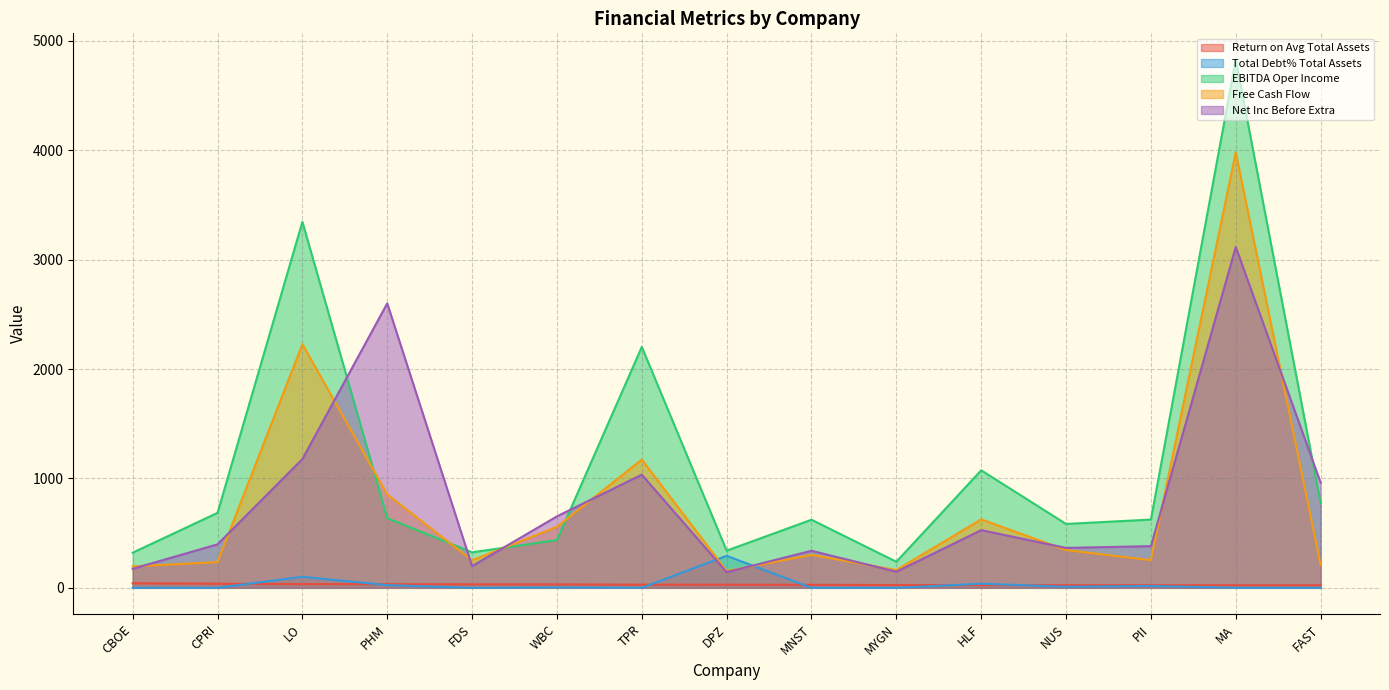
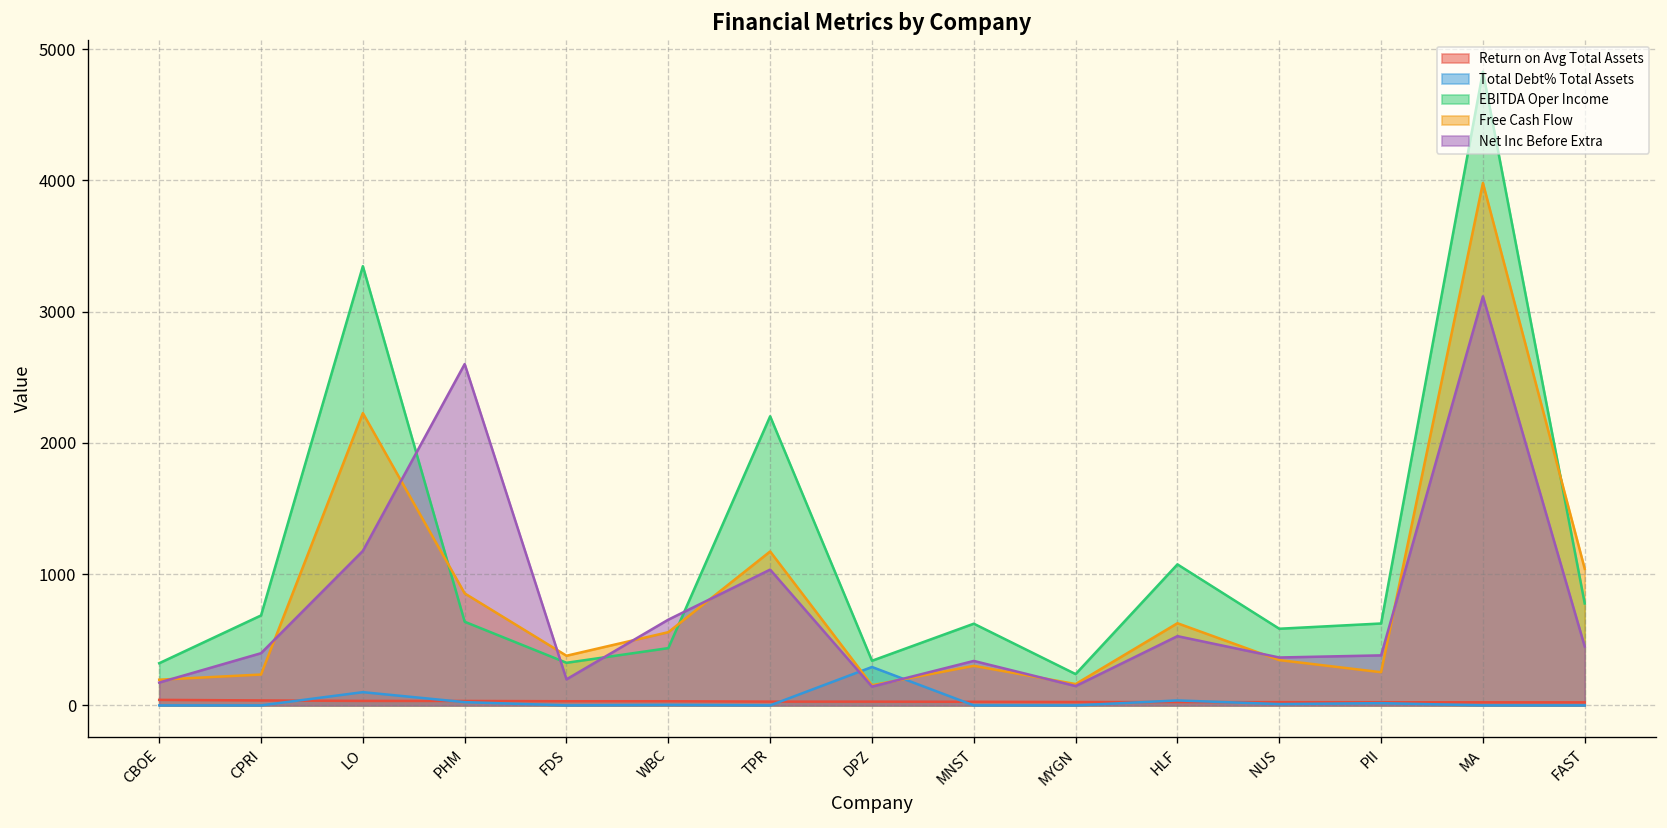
Free Cash Flow, FDS: 250 -> 380
Free Cash Flow, FAST: 210 -> 1040
Net Inc Before Extra, FAST: 960 -> 450
